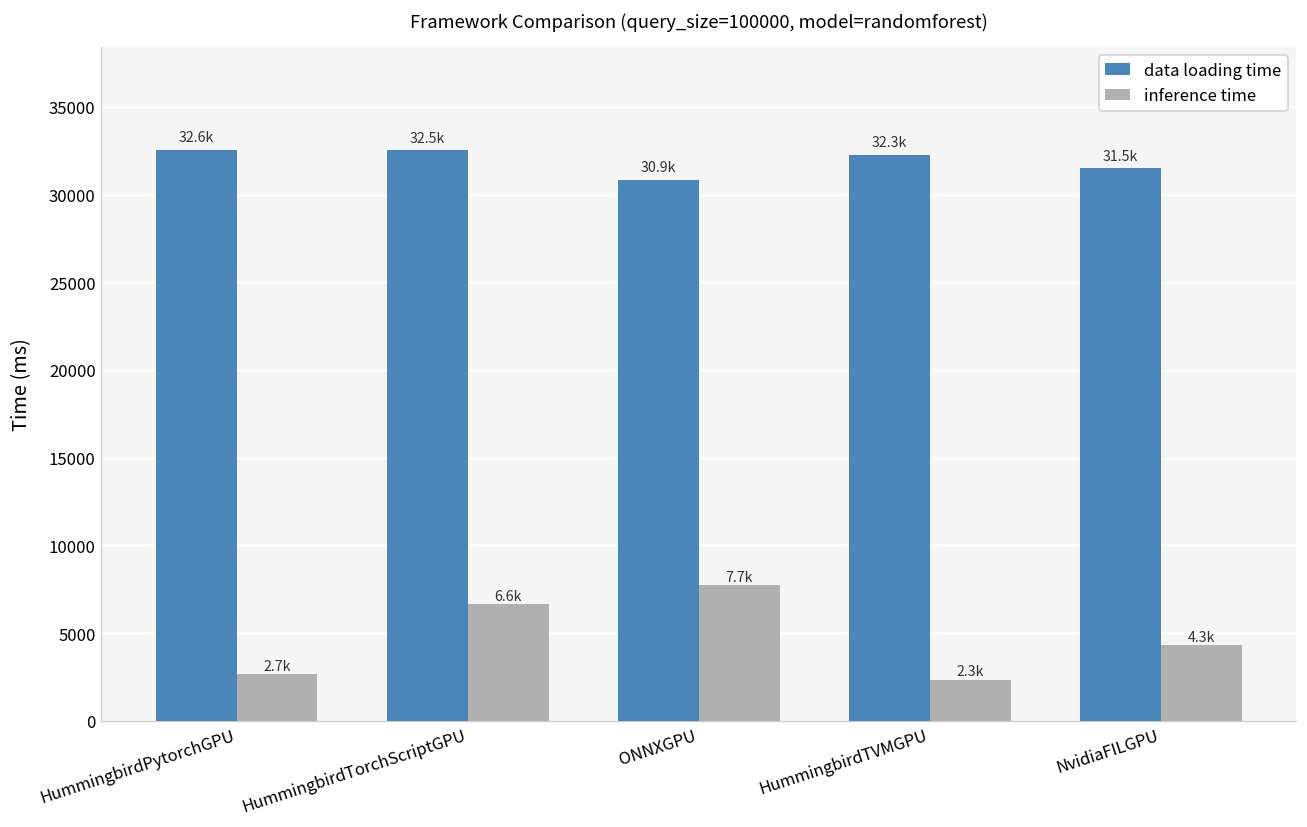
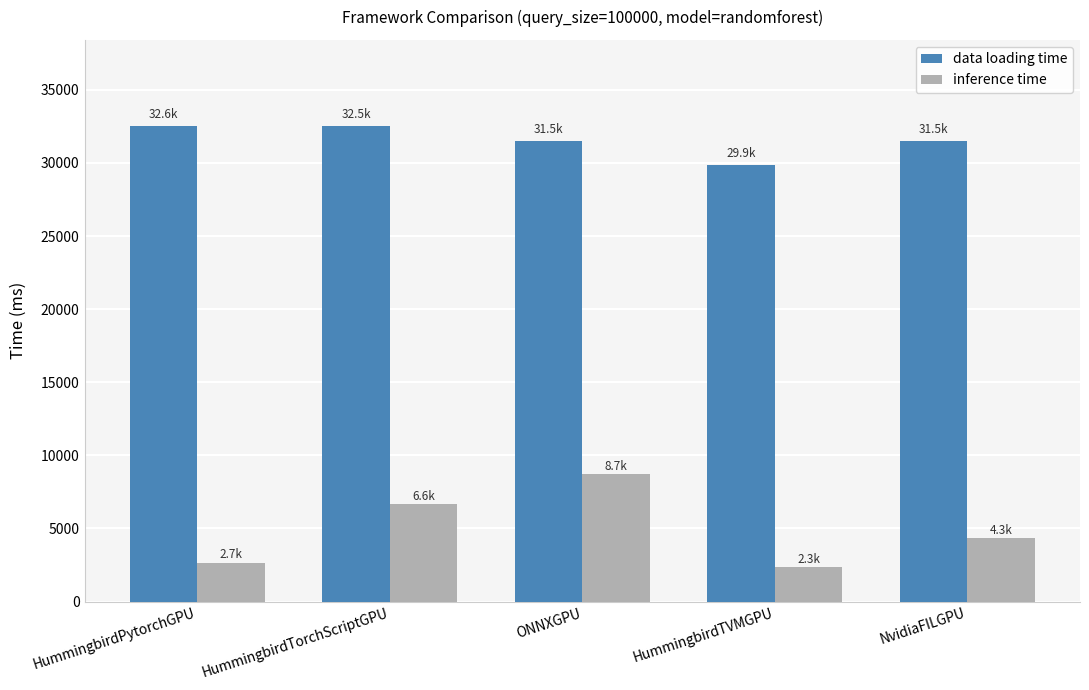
data loading time, ONNXGPU: 30.9k -> 31.5k
inference time, ONNXGPU: 7.7k -> 8.7k
data loading time, HummingbirdTVMGPU: 32.3k -> 29.9k
